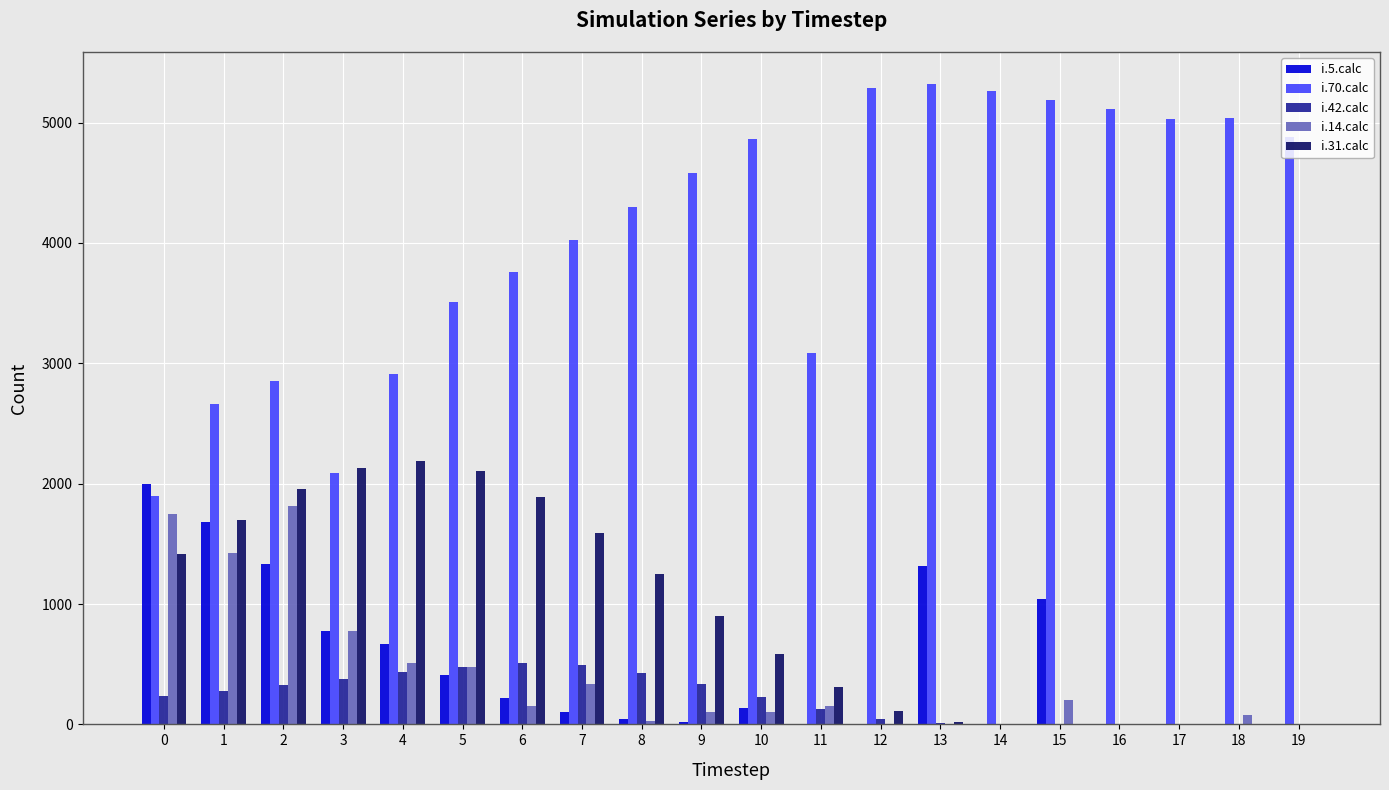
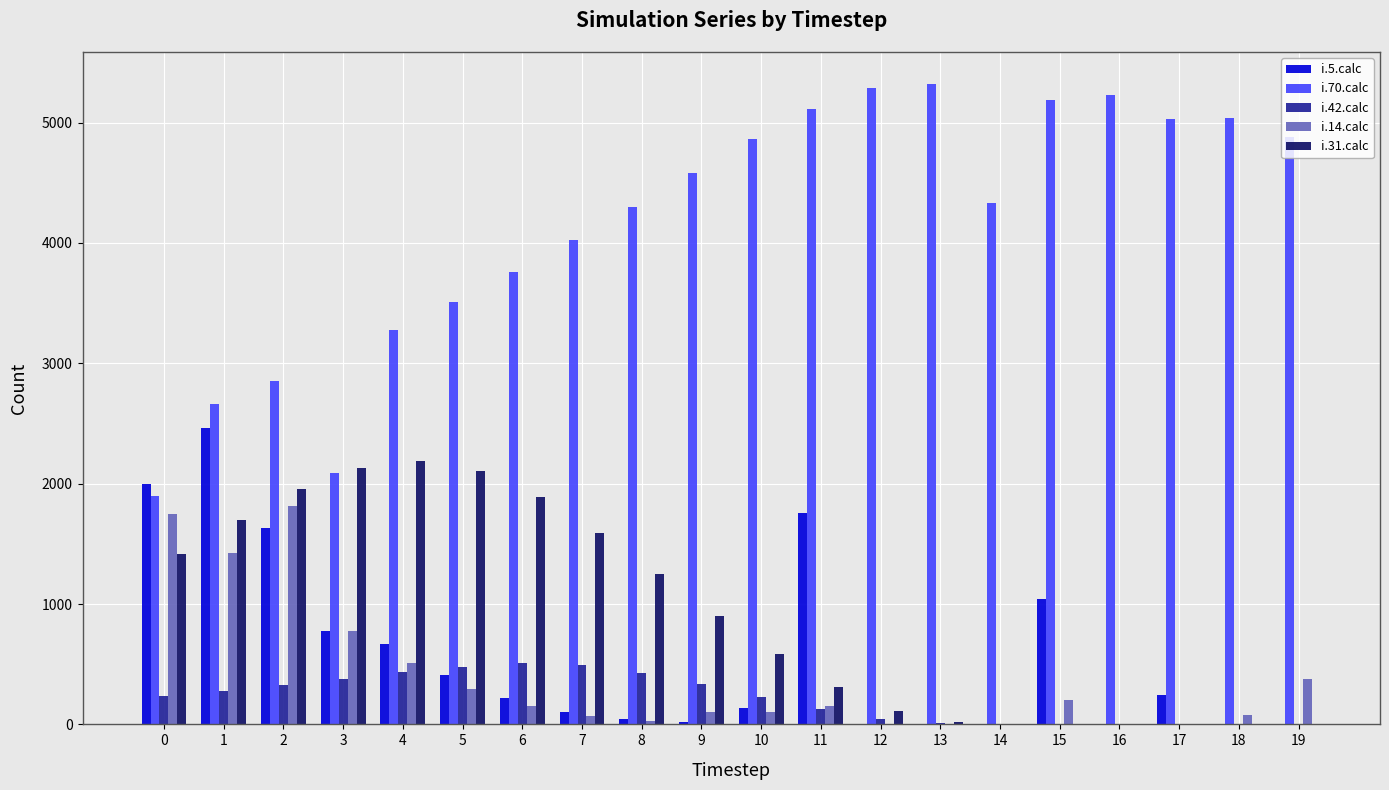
i.5.calc, 1: 1680 -> 2460
i.5.calc, 2: 1330 -> 1630
i.70.calc, 4: 2910 -> 3270
i.14.calc, 5: 470 -> 300
i.14.calc, 7: 340 -> 70
i.5.calc, 11: 0 -> 1760
i.70.calc, 11: 3090 -> 5110
i.5.calc, 13: 1320 -> 0
i.70.calc, 14: 5270 -> 4330
i.70.calc, 16: 5110 -> 5230
i.5.calc, 17: 0 -> 240
i.14.calc, 19: 0 -> 380
